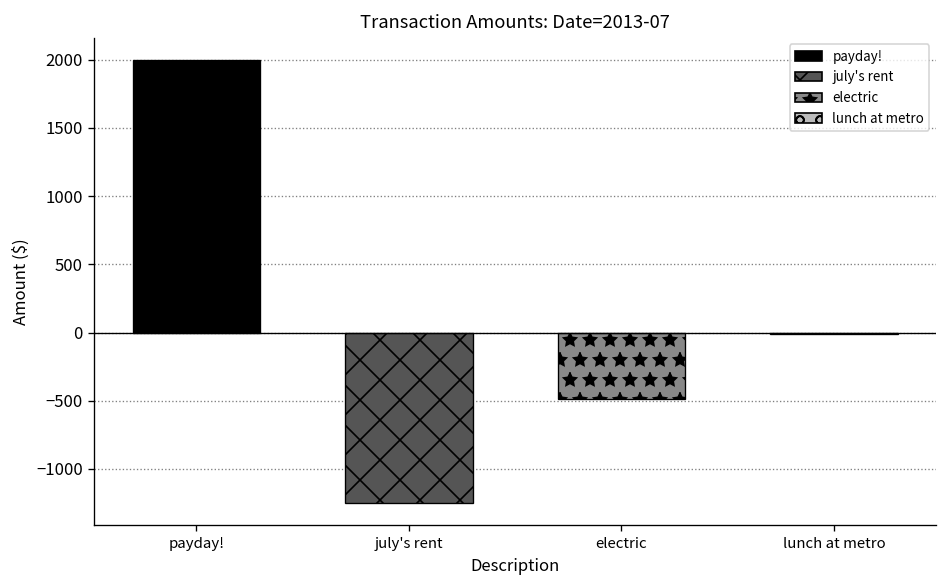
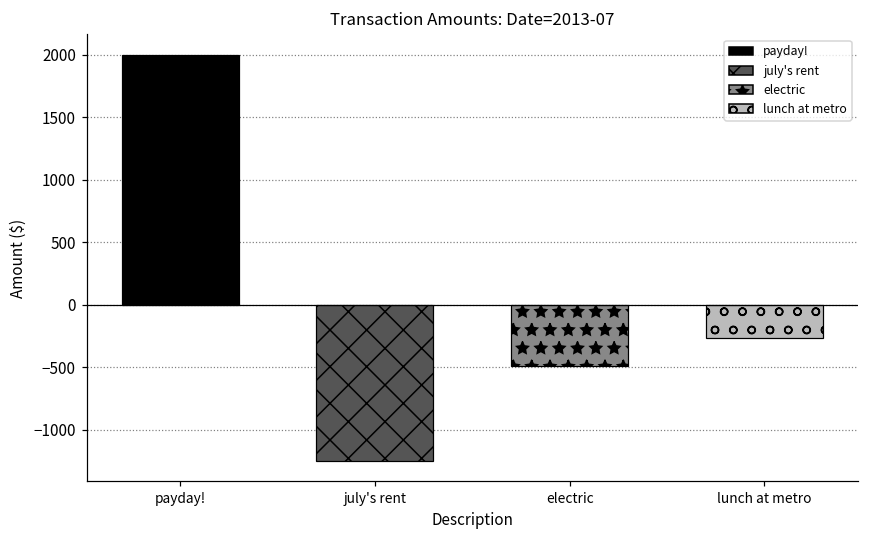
lunch at metro: -10 -> -260
